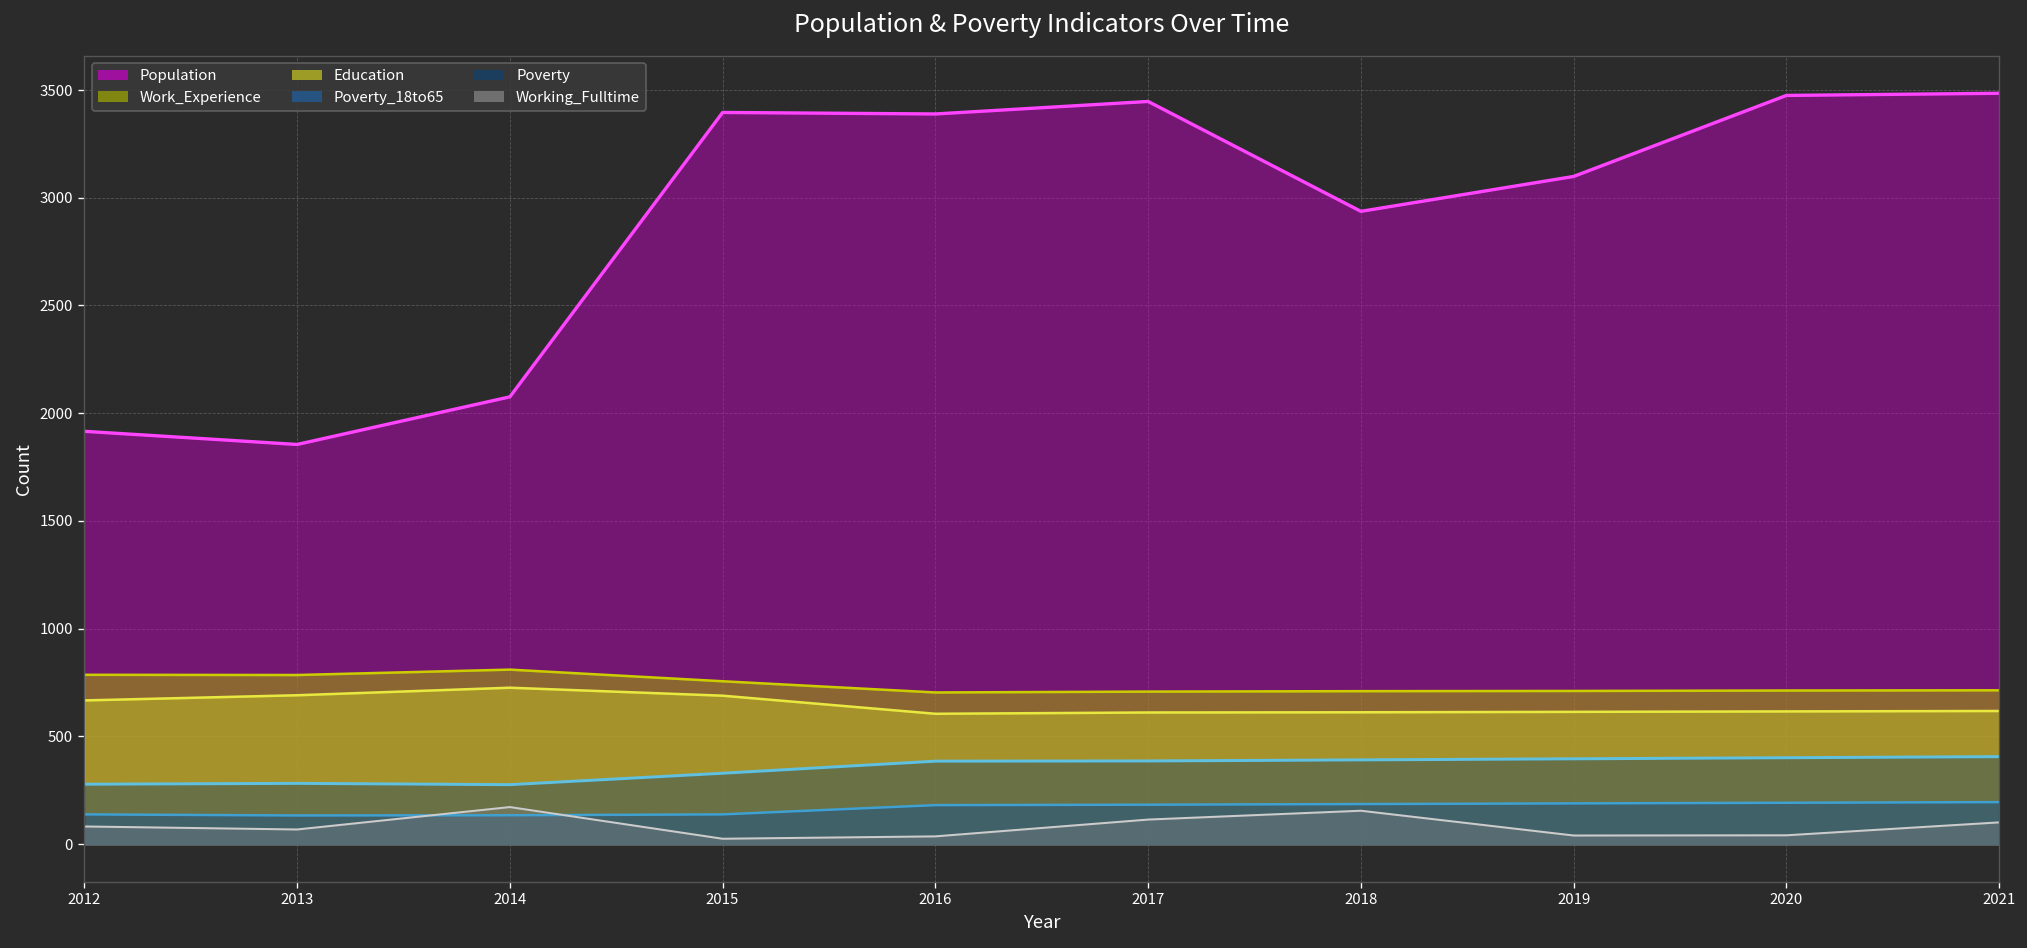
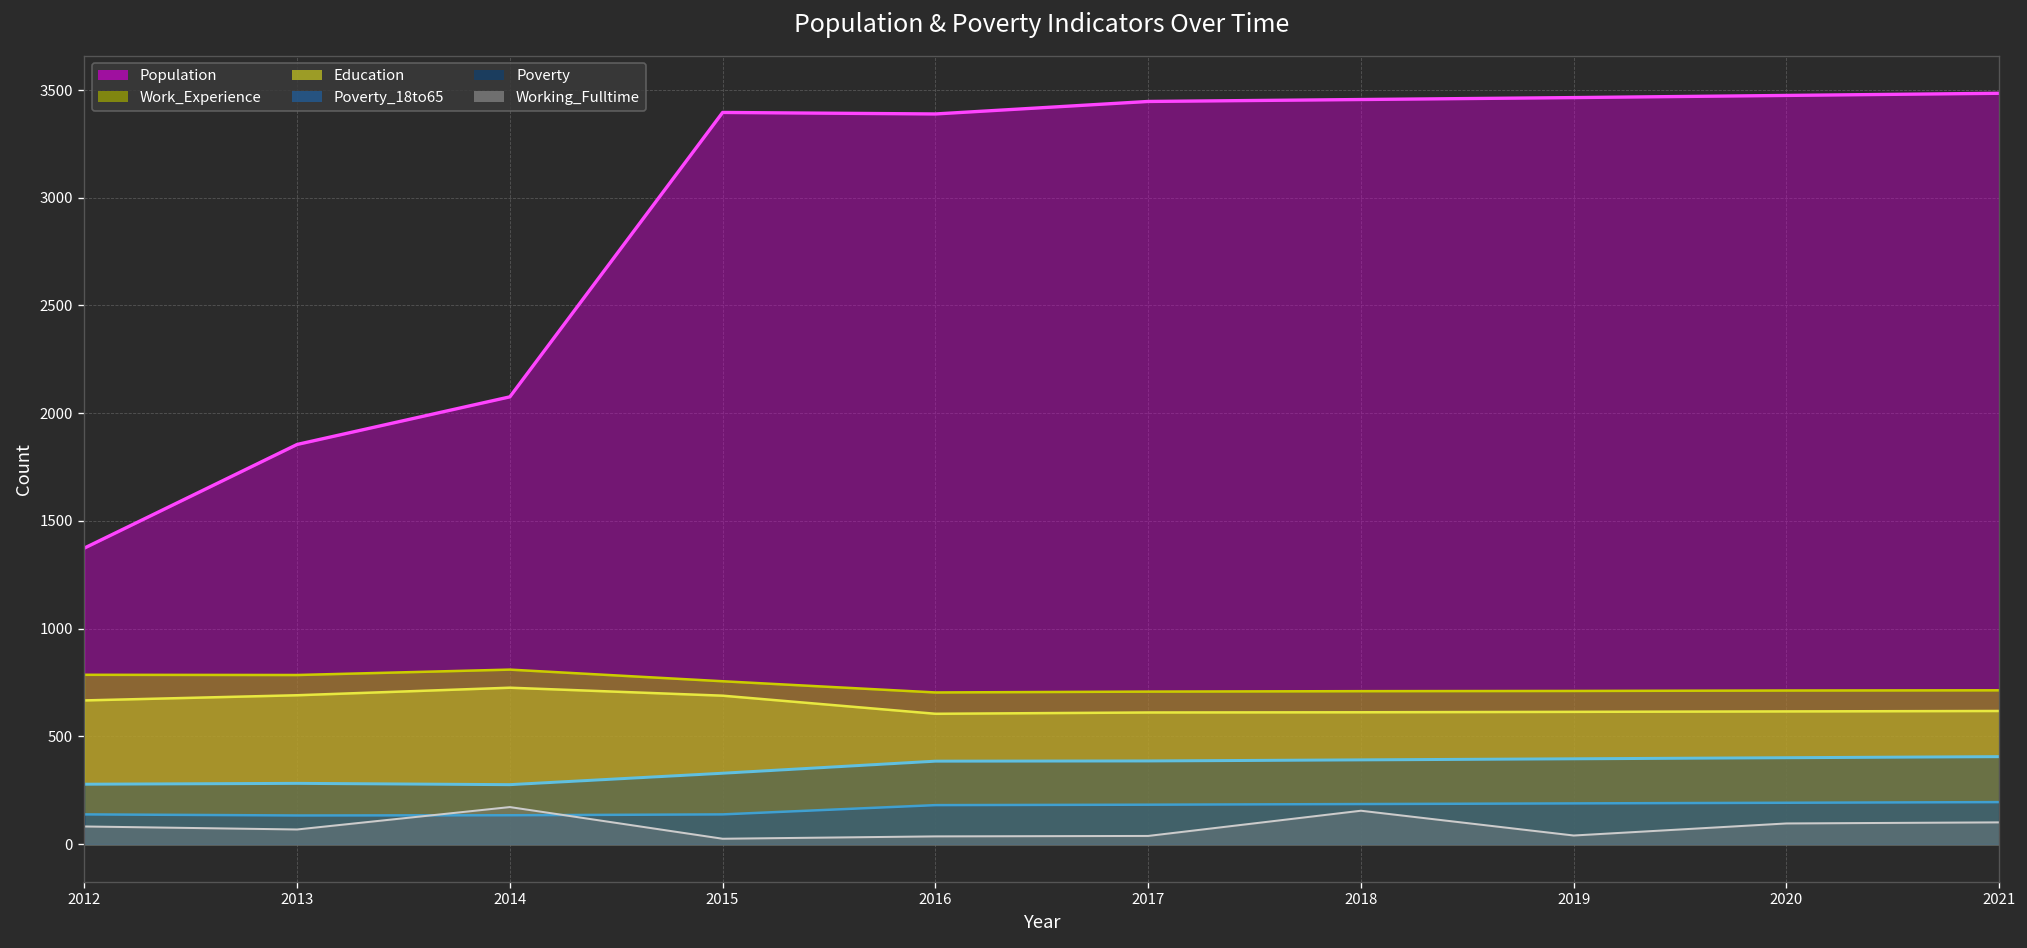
Population, 2012: 1920 -> 1370
Working_Fulltime, 2017: 110 -> 40
Population, 2018: 2940 -> 3460
Population, 2019: 3100 -> 3470
Working_Fulltime, 2020: 40 -> 100
